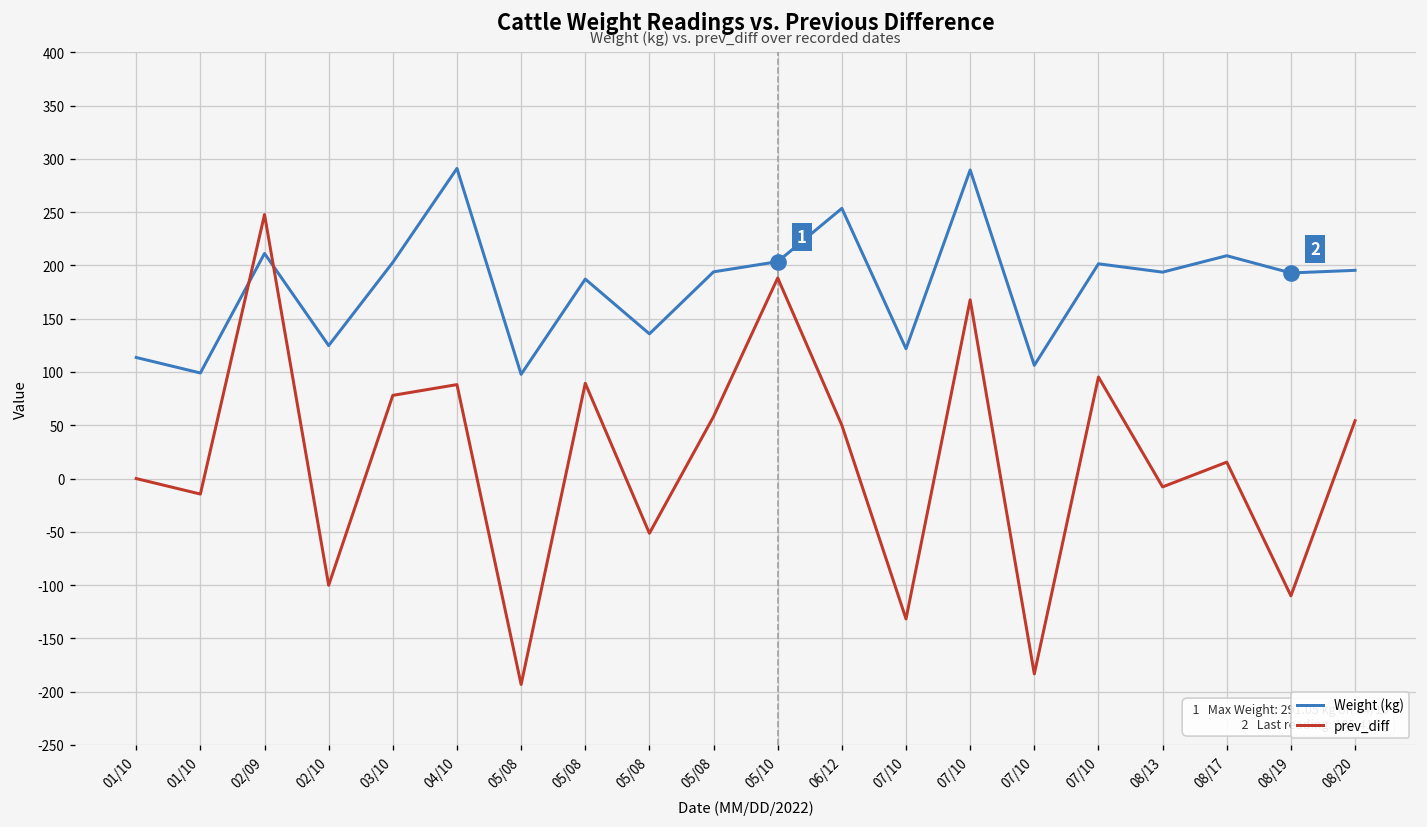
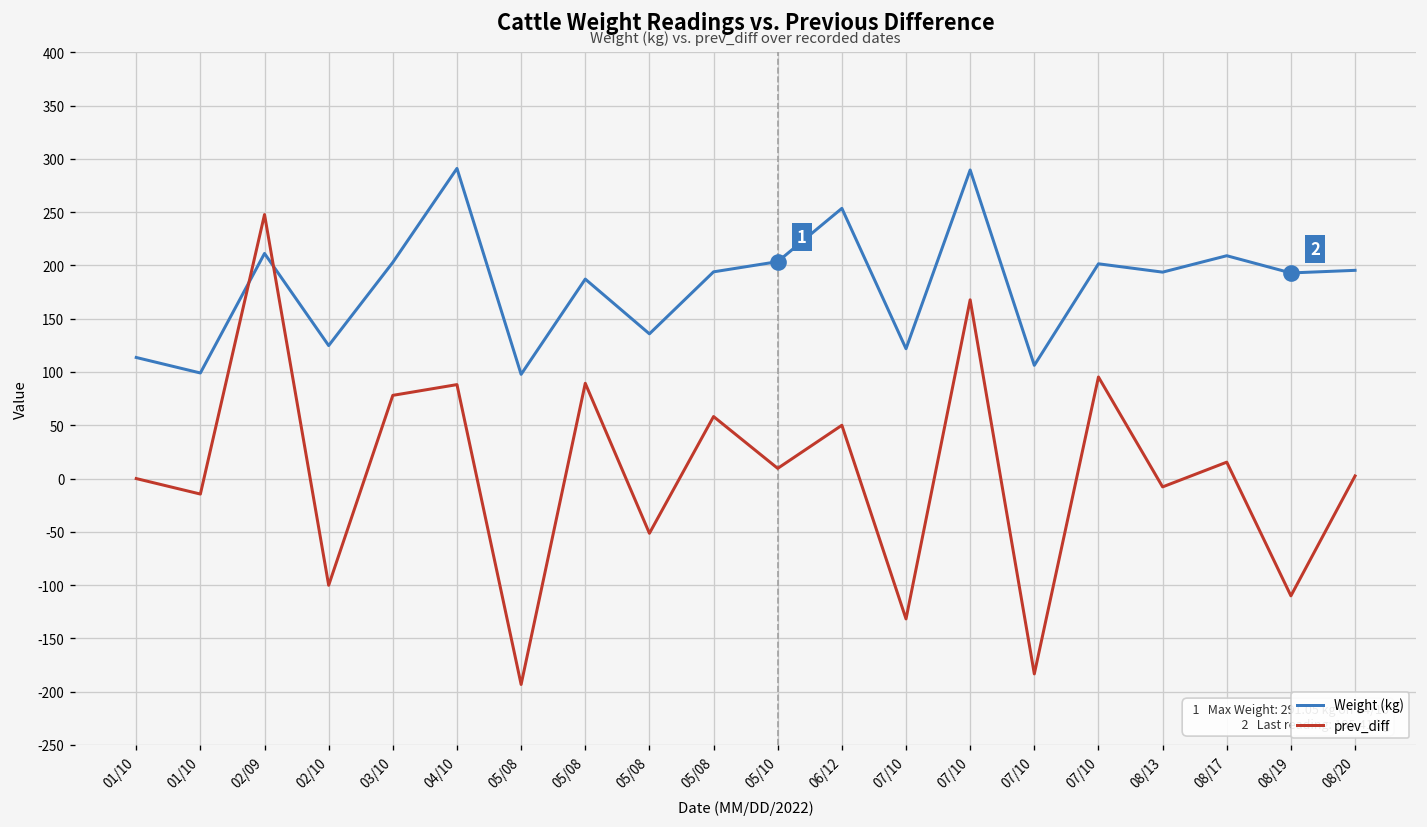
prev_diff, 05/10: 190 -> 10
prev_diff, 08/20: 50 -> 0
